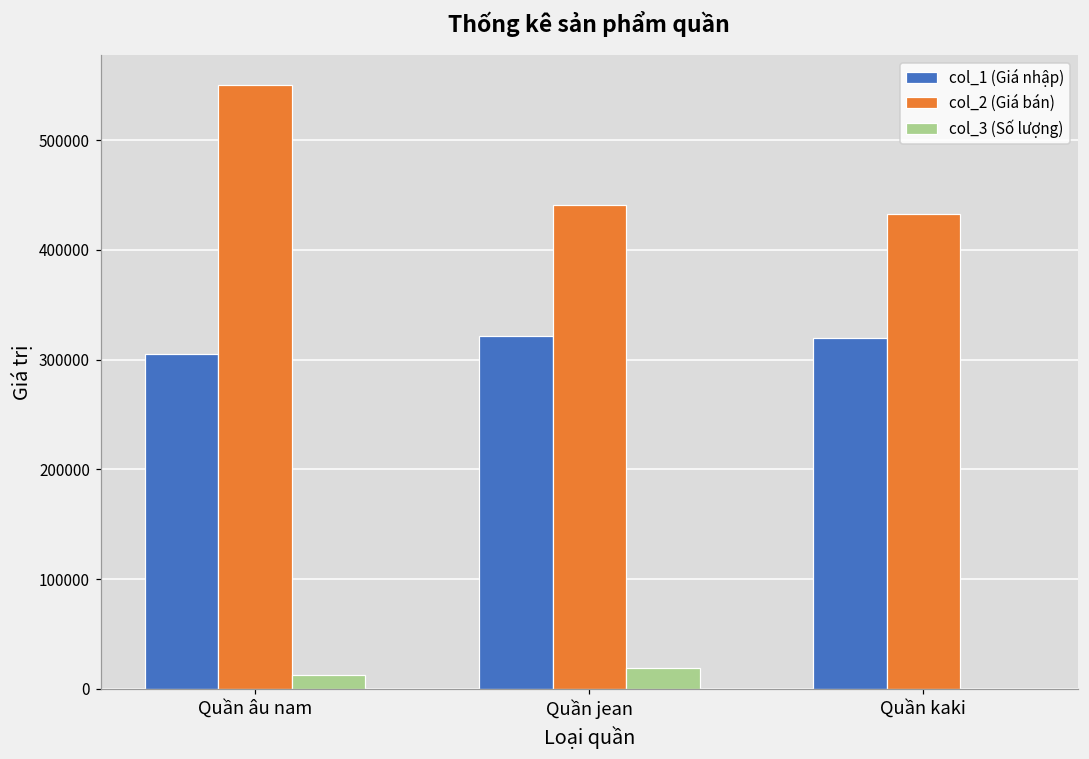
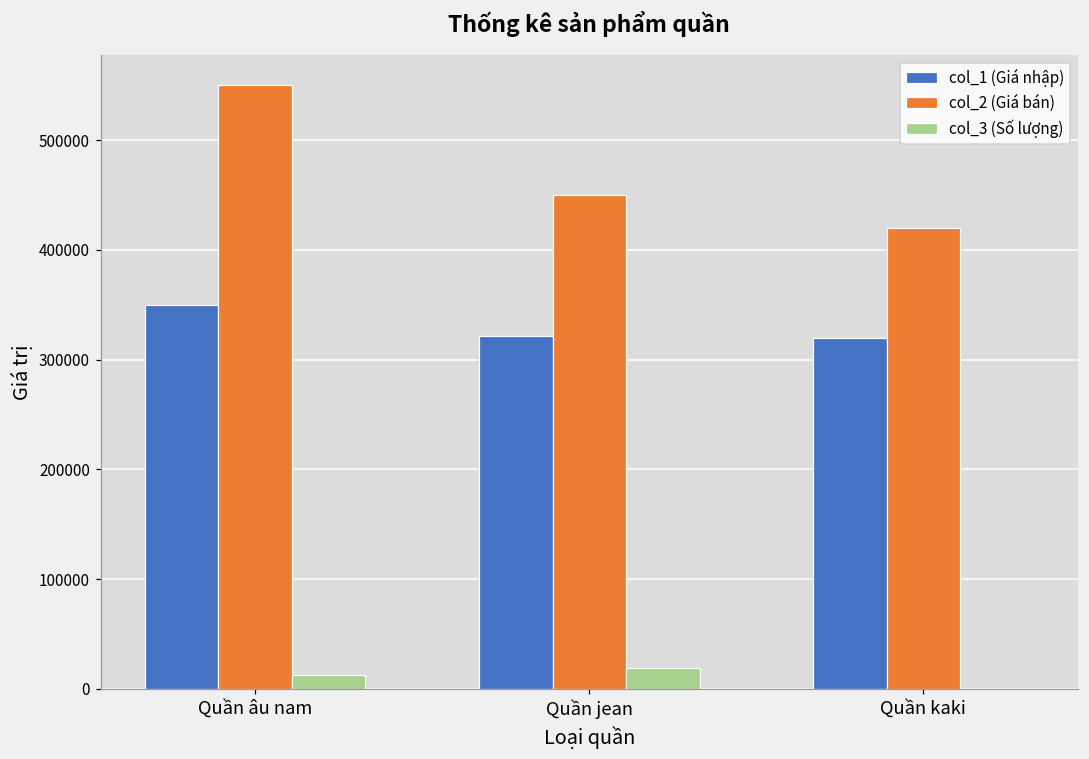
col_1 (Giá nhập), Quần âu nam: 310000 -> 350000
col_2 (Giá bán), Quần jean: 440000 -> 450000
col_2 (Giá bán), Quần kaki: 430000 -> 420000
